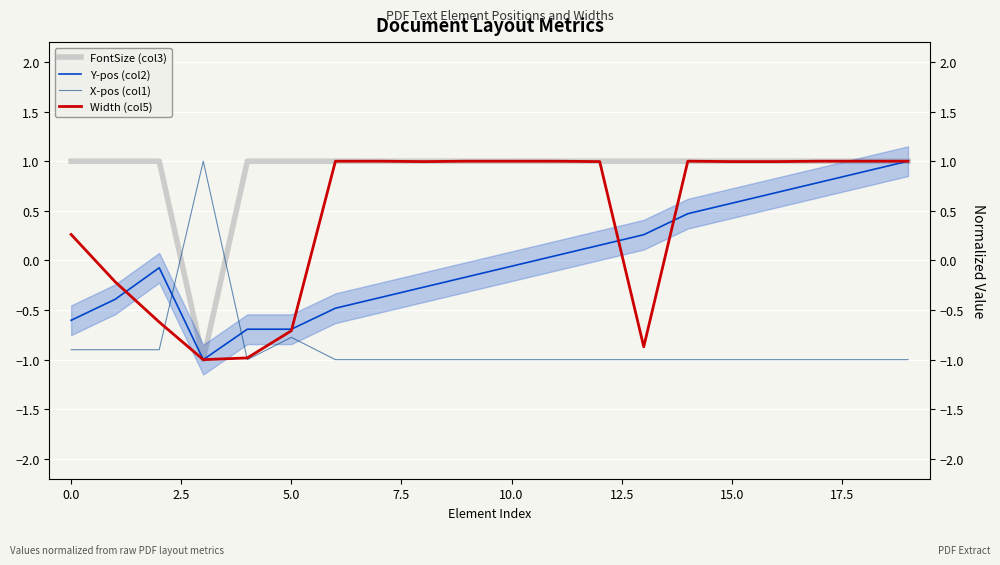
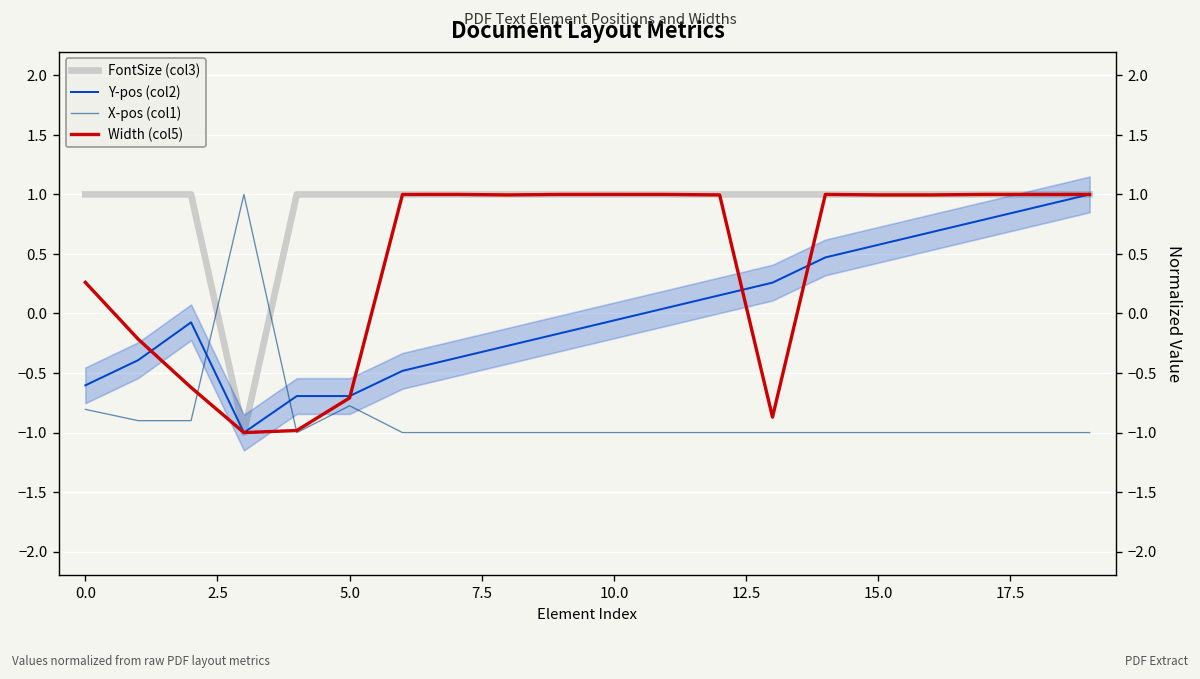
X-pos (col1), 0.0: -0.9 -> -0.8
